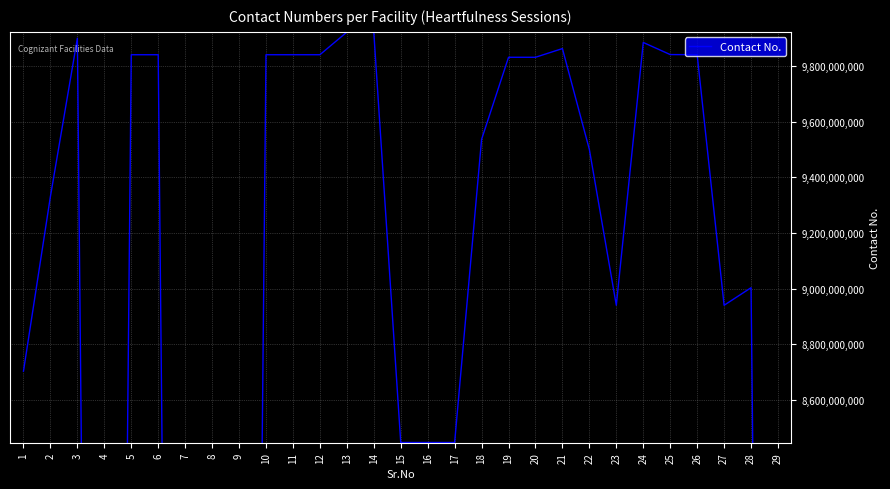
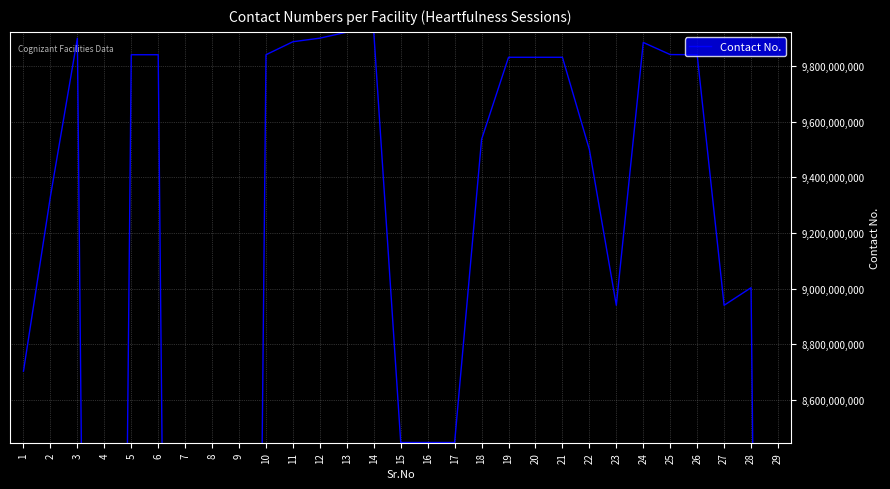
11: 9,840,000,000 -> 9,890,000,000
12: 9,840,000,000 -> 9,900,000,000
21: 9,860,000,000 -> 9,830,000,000
